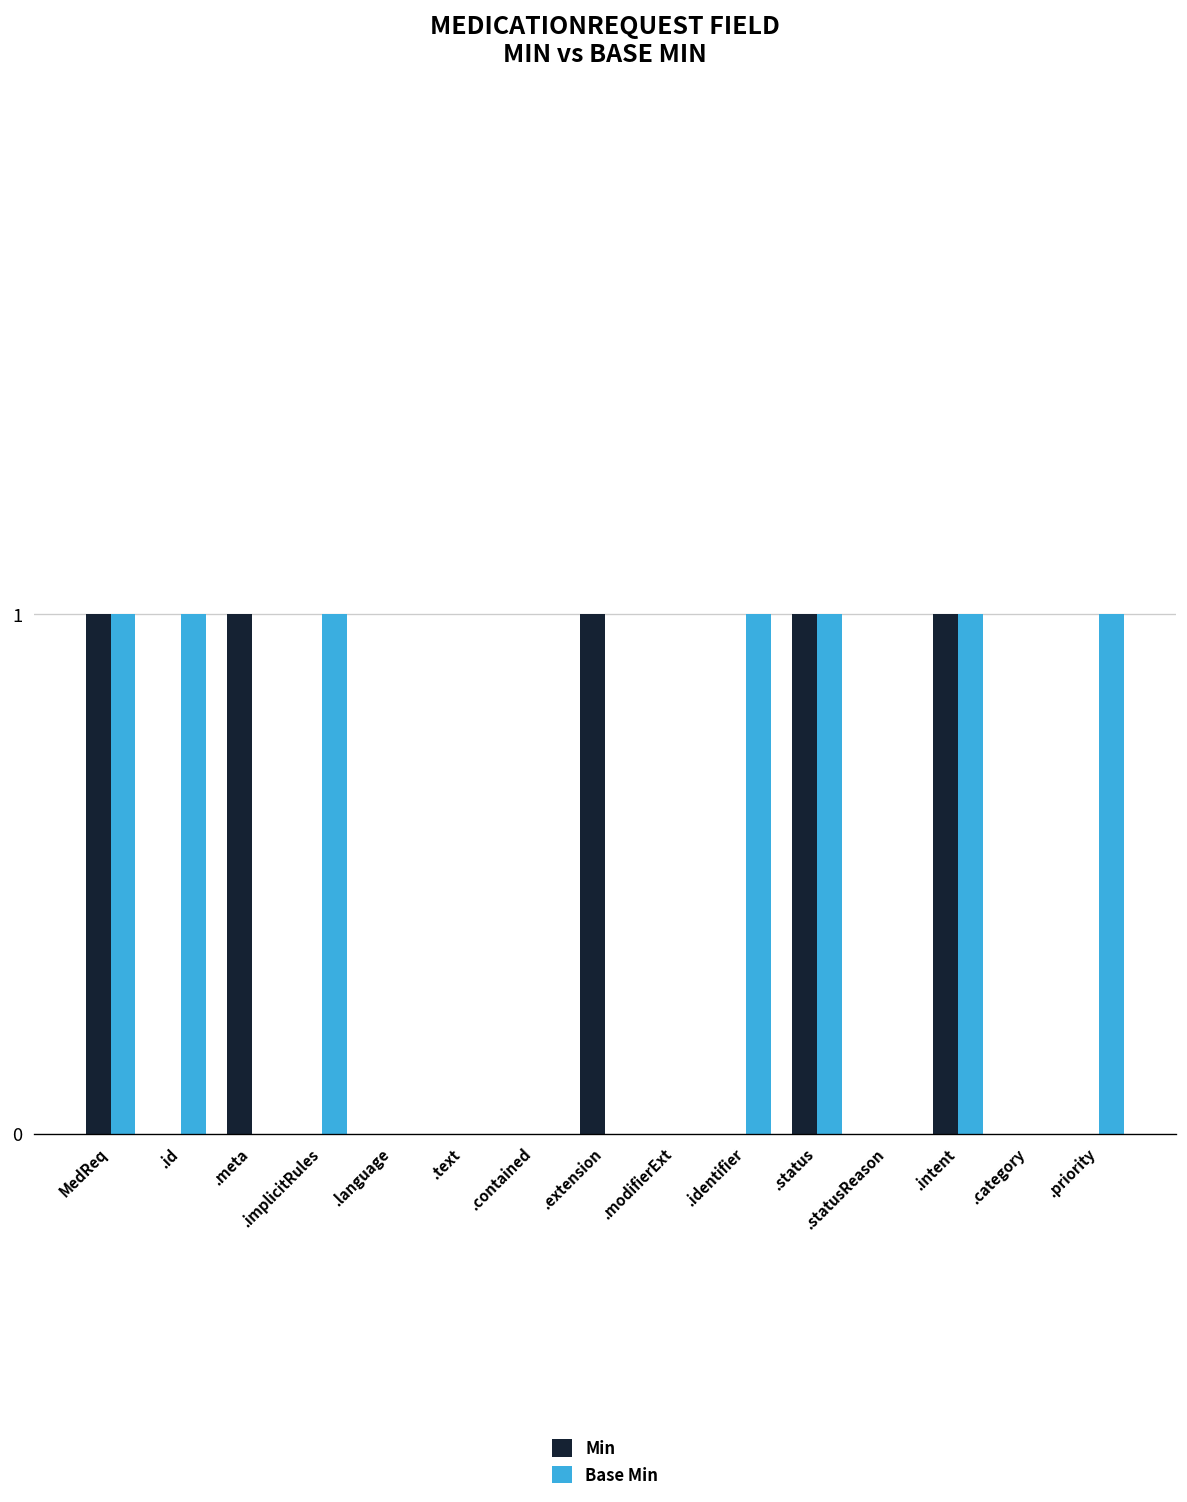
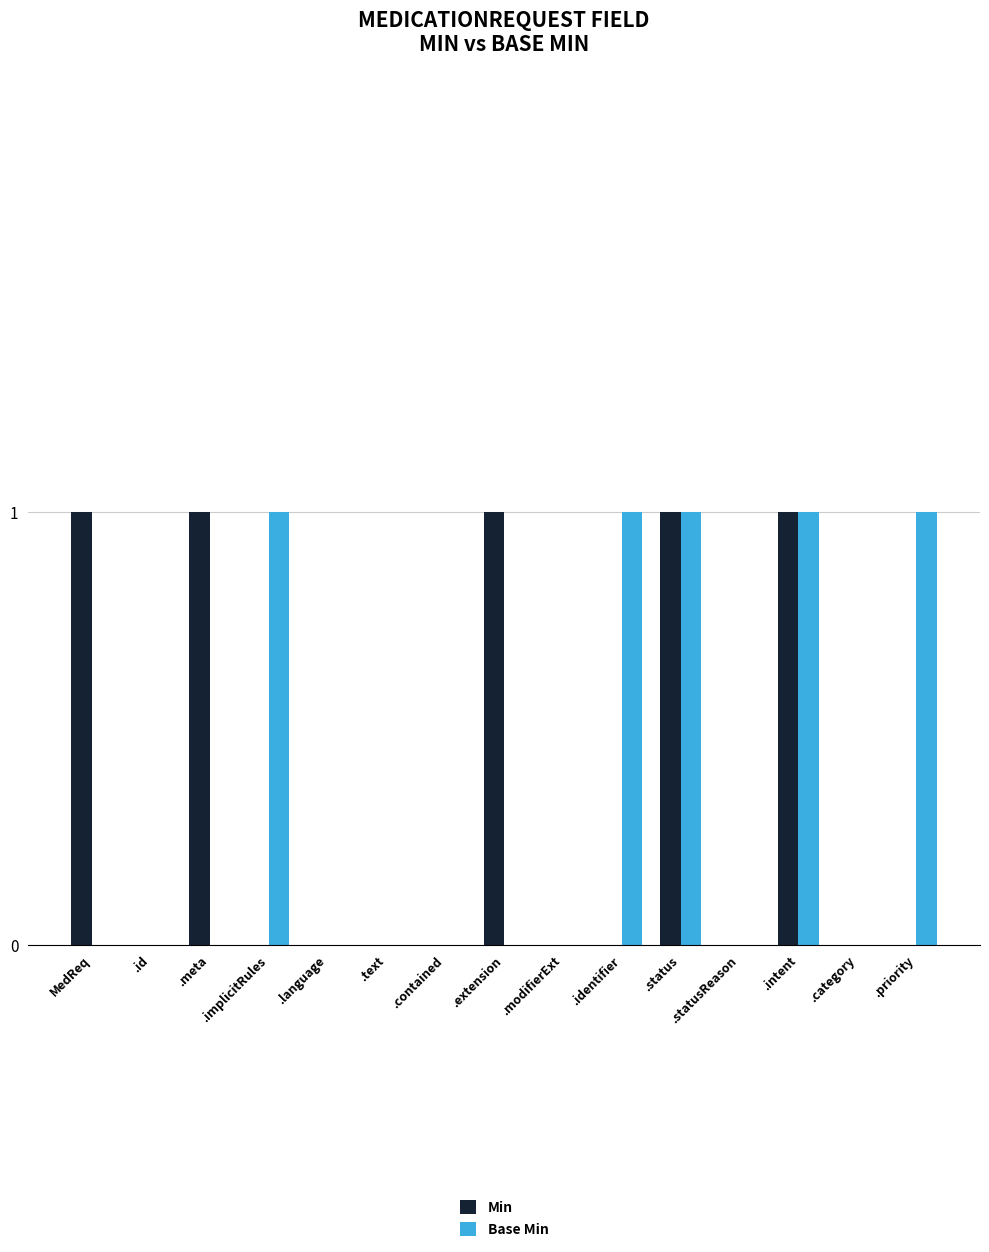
Base Min, MedReq: 1 -> 0
Base Min, .id: 1 -> 0
